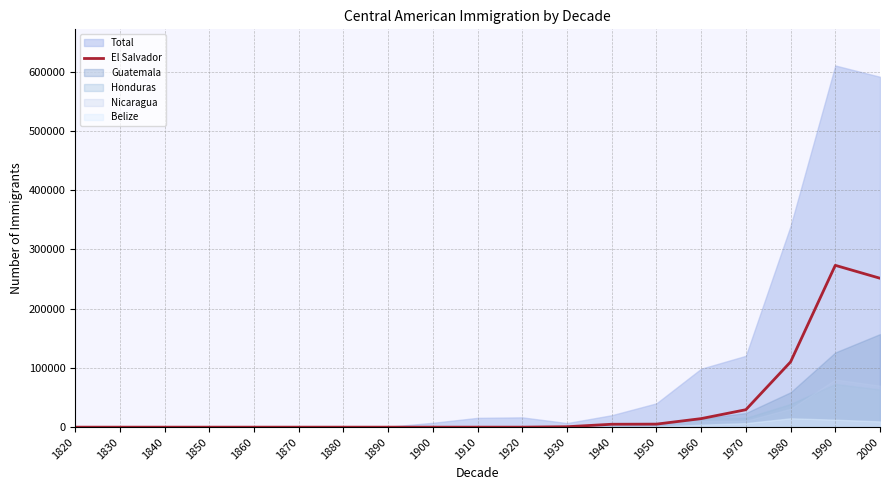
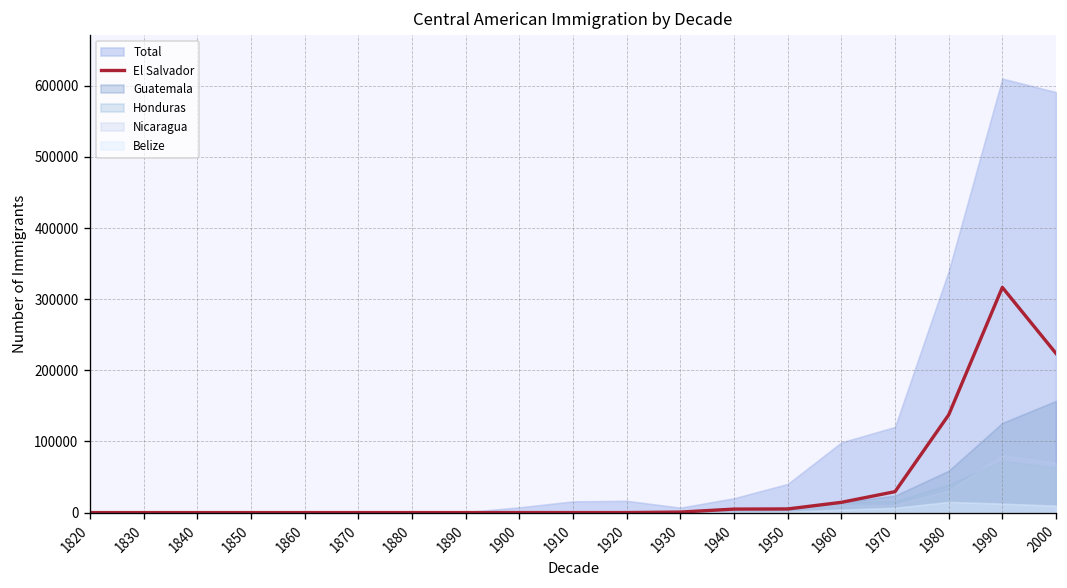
El Salvador, 1980: 110000 -> 140000
El Salvador, 1990: 270000 -> 320000
El Salvador, 2000: 250000 -> 220000
